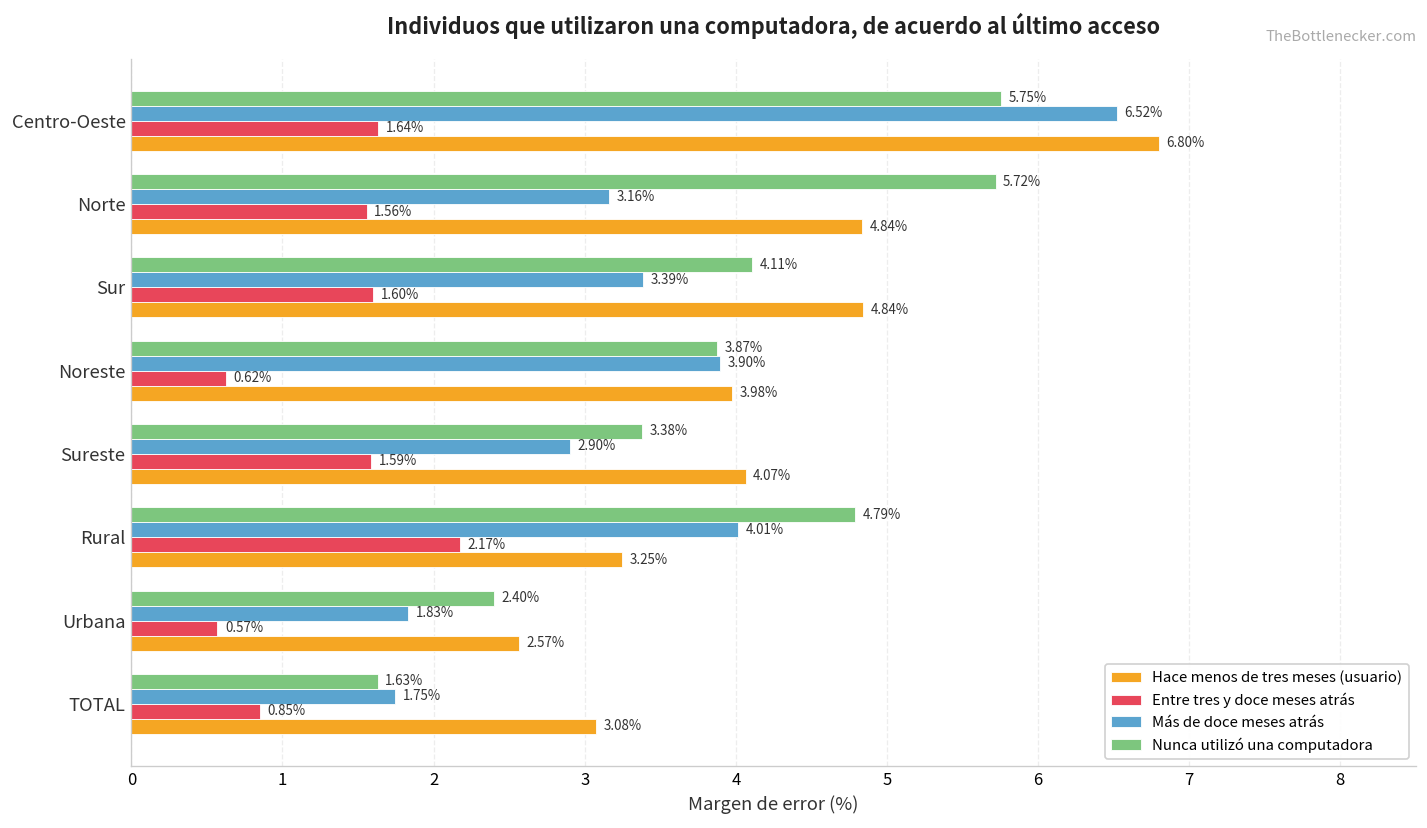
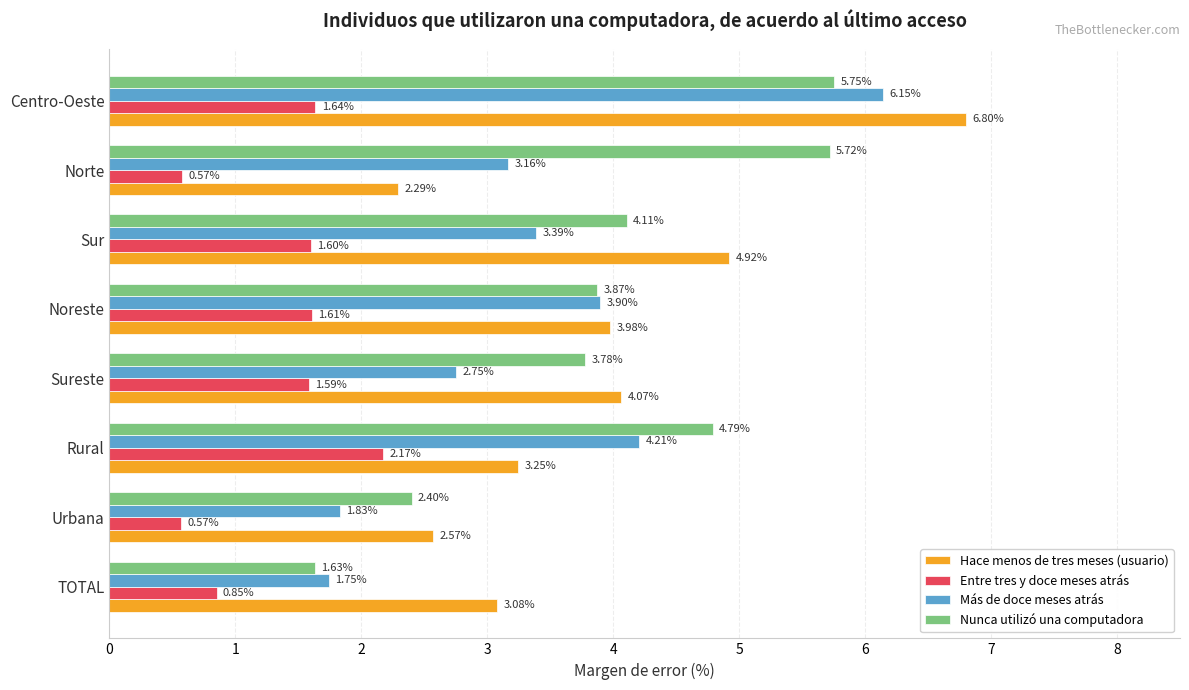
Más de doce meses atrás, Centro-Oeste: 6.52% -> 6.15%
Entre tres y doce meses atrás, Norte: 1.56% -> 0.57%
Hace menos de tres meses (usuario), Norte: 4.84% -> 2.29%
Hace menos de tres meses (usuario), Sur: 4.84% -> 4.92%
Entre tres y doce meses atrás, Noreste: 0.62% -> 1.61%
Nunca utilizó una computadora, Sureste: 3.38% -> 3.78%
Más de doce meses atrás, Sureste: 2.90% -> 2.75%
Más de doce meses atrás, Rural: 4.01% -> 4.21%
